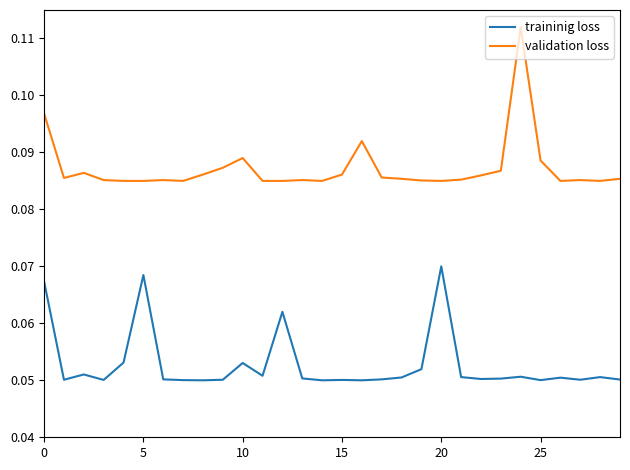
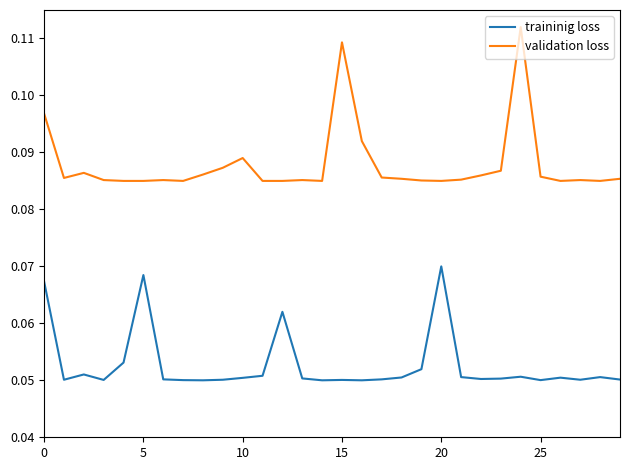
traininig loss, 10: 0.053 -> 0.050
validation loss, 15: 0.086 -> 0.109
validation loss, 25: 0.089 -> 0.086
